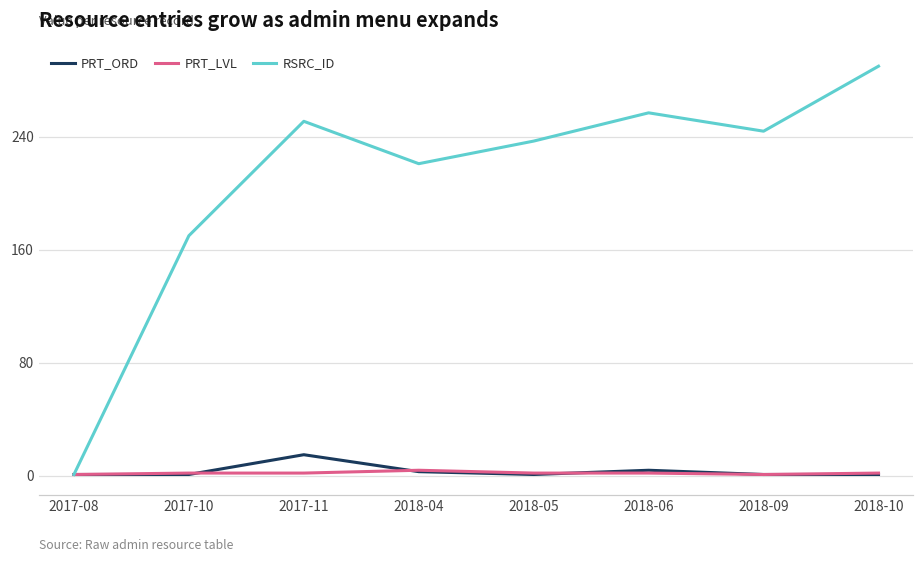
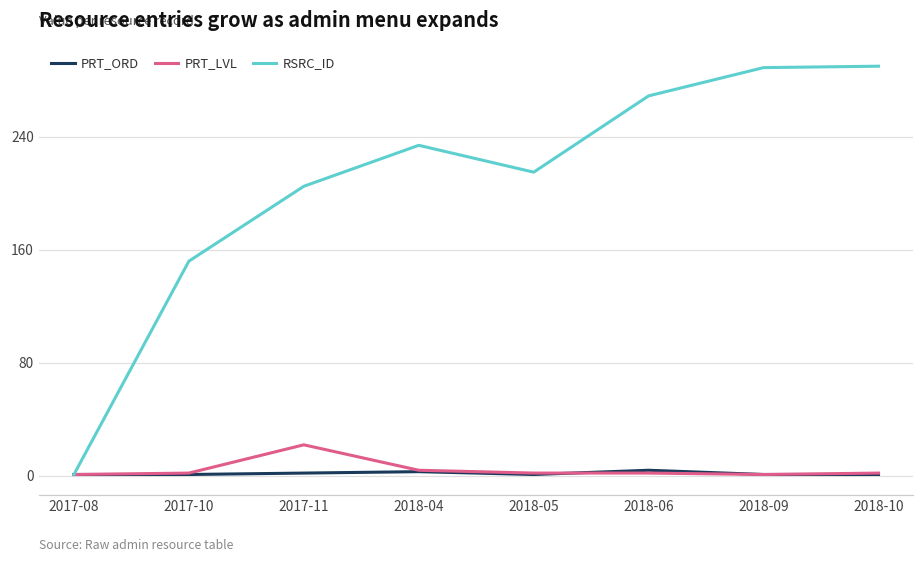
RSRC_ID, 2017-10: 170 -> 152
PRT_ORD, 2017-11: 15 -> 2
PRT_LVL, 2017-11: 2 -> 22
RSRC_ID, 2017-11: 251 -> 205
RSRC_ID, 2018-04: 221 -> 234
RSRC_ID, 2018-05: 237 -> 215
RSRC_ID, 2018-06: 257 -> 269
RSRC_ID, 2018-09: 244 -> 289
